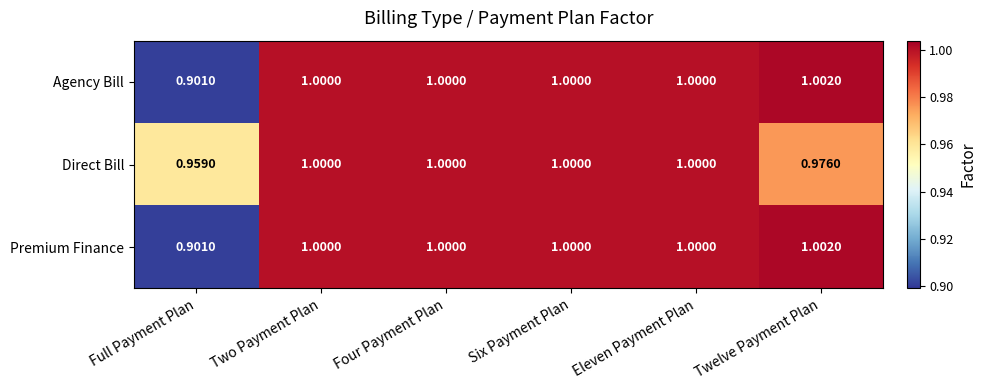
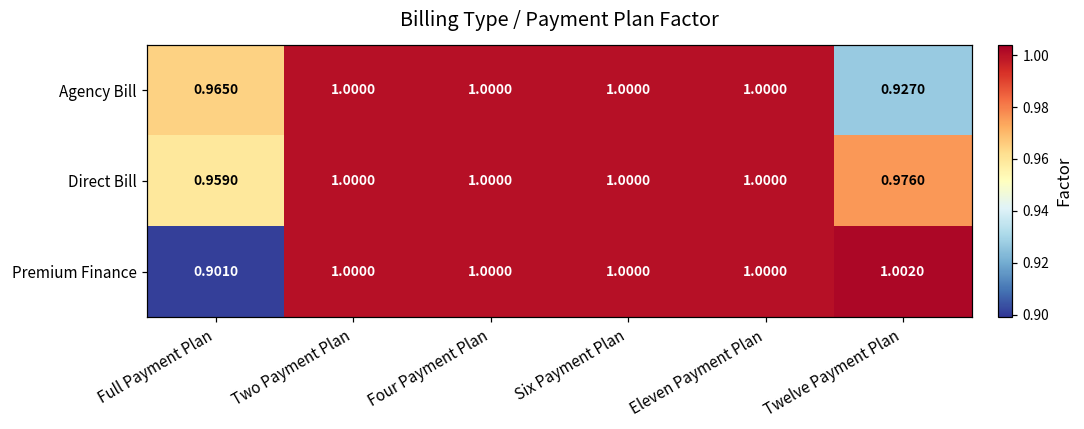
Agency Bill, Full Payment Plan: 0.9010 -> 0.9650
Agency Bill, Twelve Payment Plan: 1.0020 -> 0.9270
